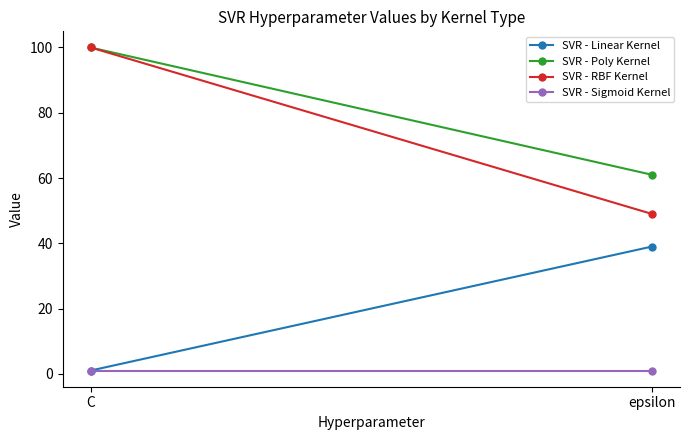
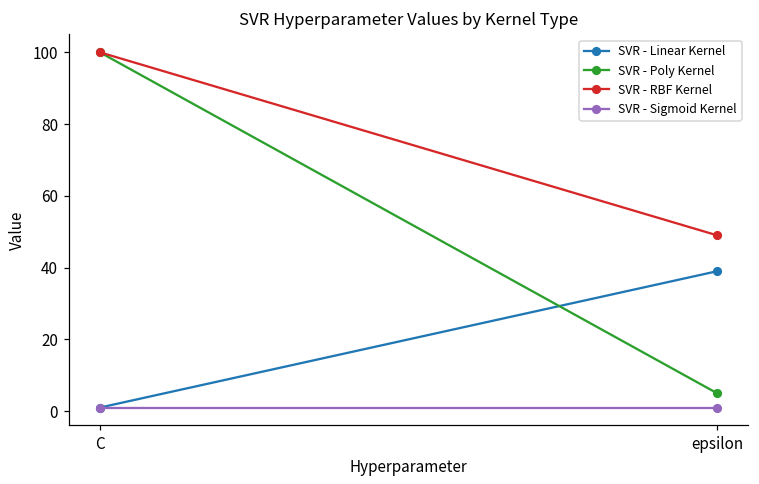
SVR - Poly Kernel, epsilon: 61 -> 5
